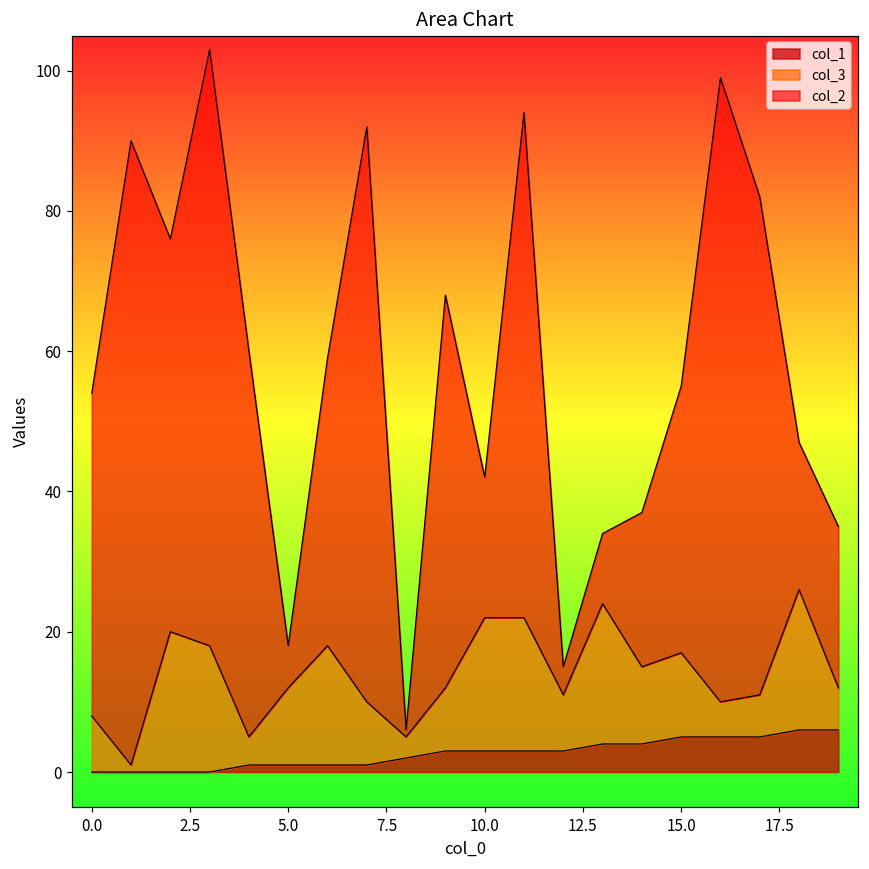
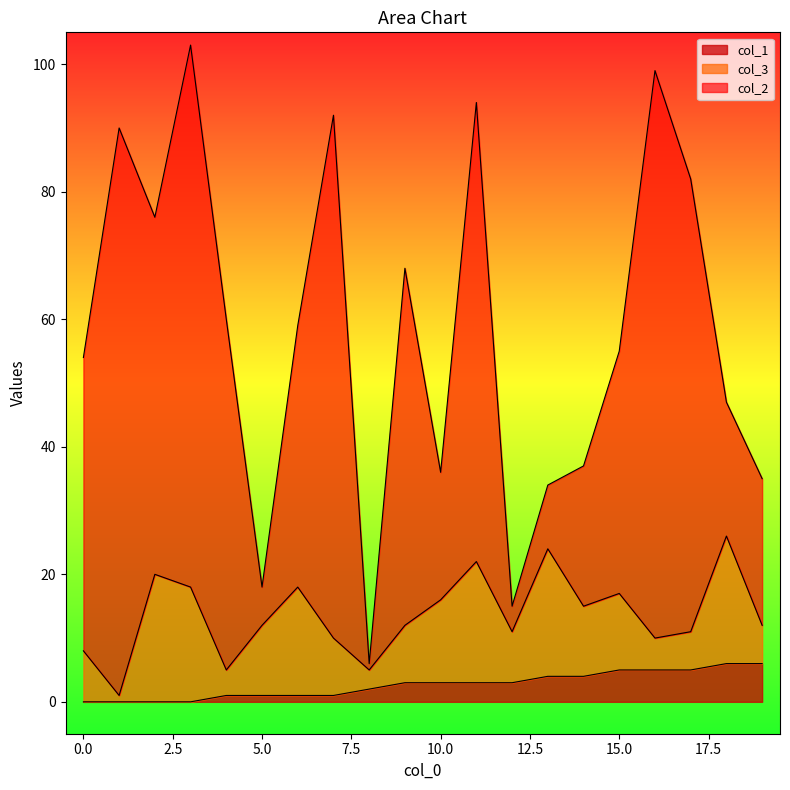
col_3, 10.0: 19 -> 13
